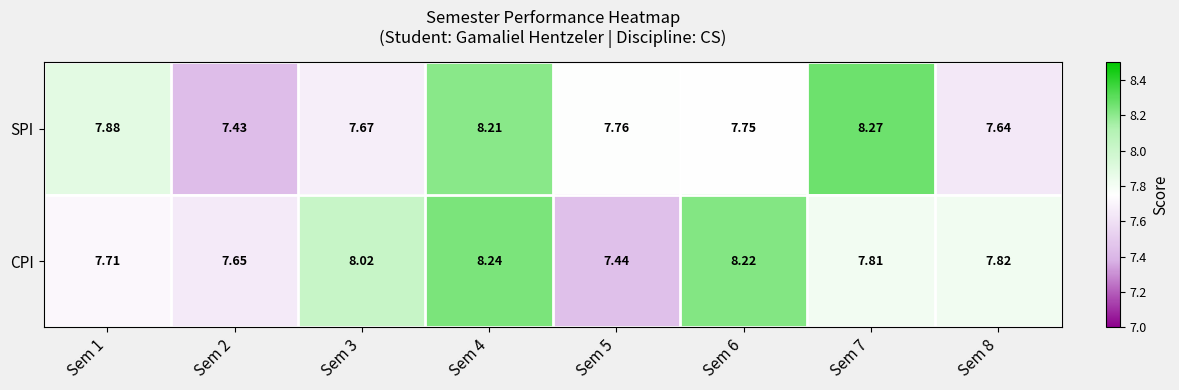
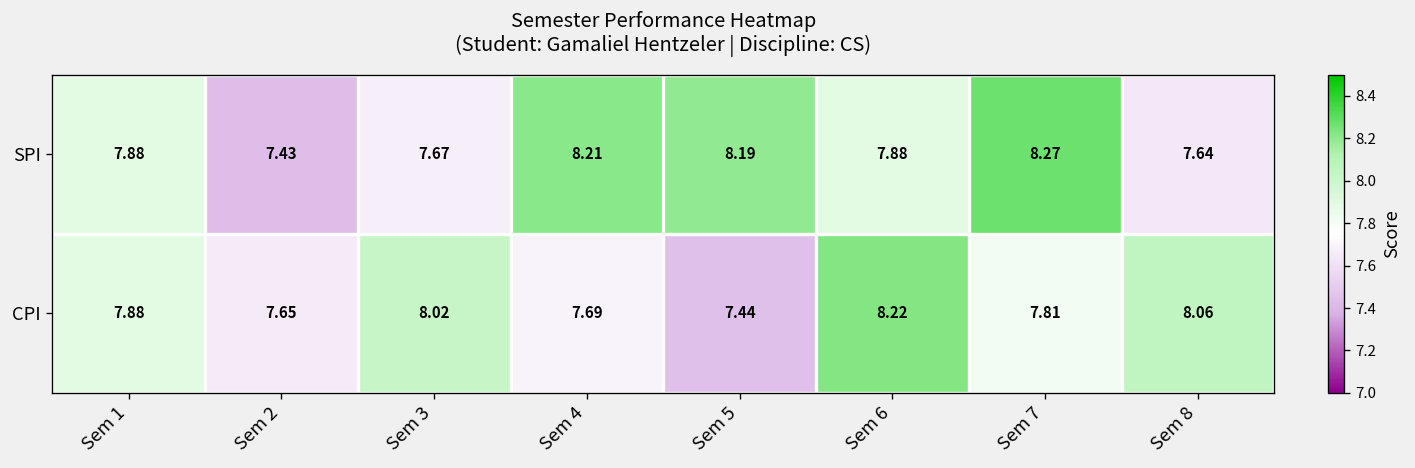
SPI, Sem 5: 7.76 -> 8.19
SPI, Sem 6: 7.75 -> 7.88
CPI, Sem 1: 7.71 -> 7.88
CPI, Sem 4: 8.24 -> 7.69
CPI, Sem 8: 7.82 -> 8.06
